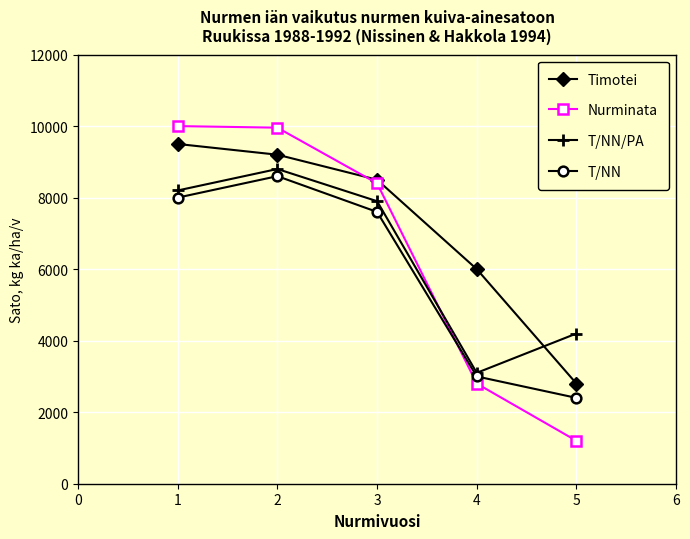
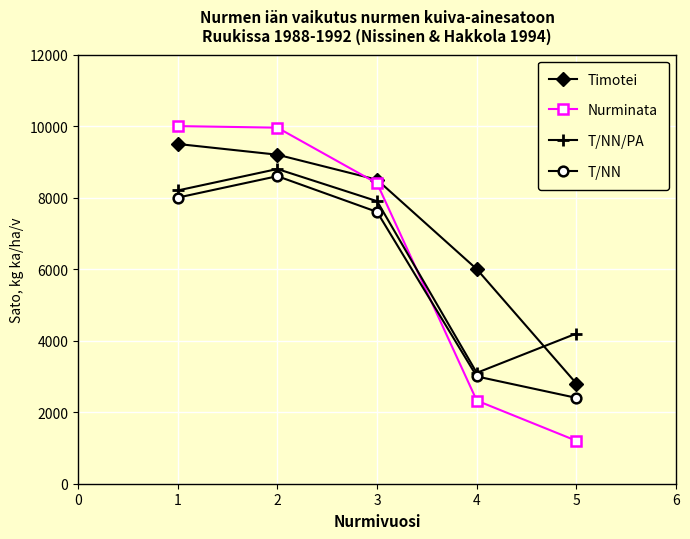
Nurminata, 4: 2800 -> 2300
